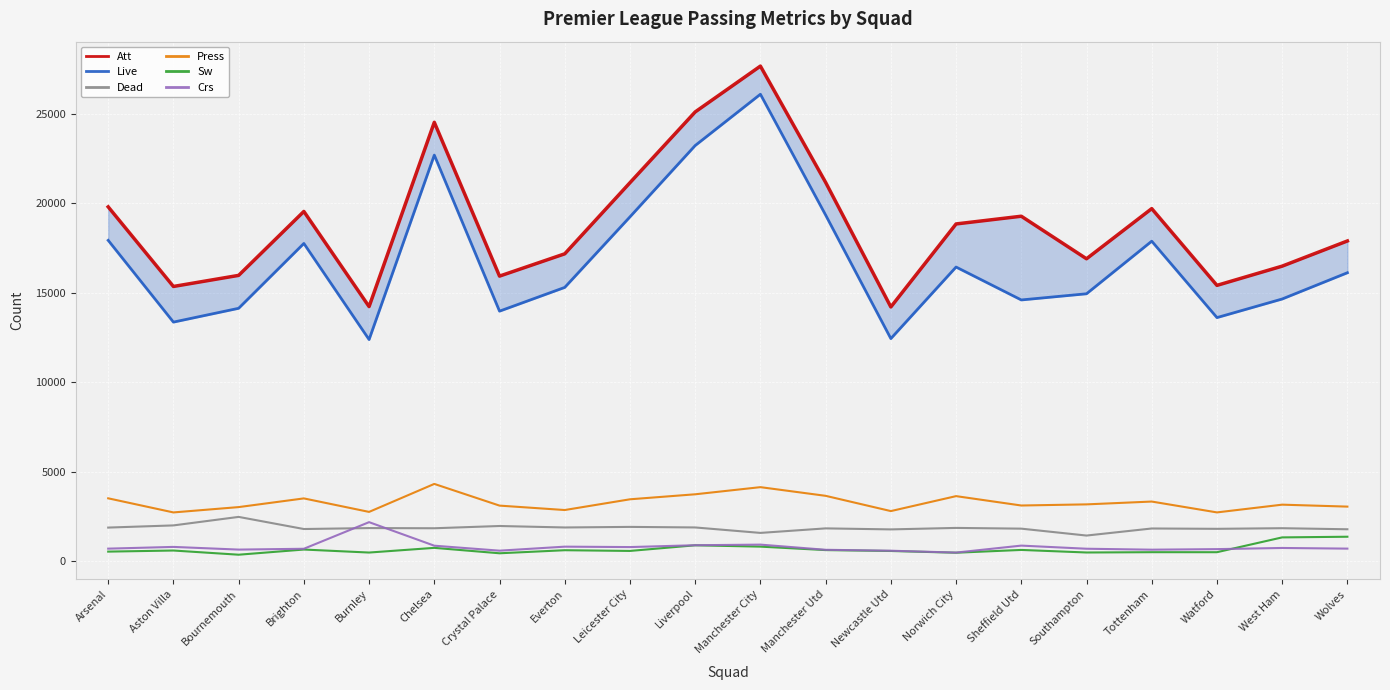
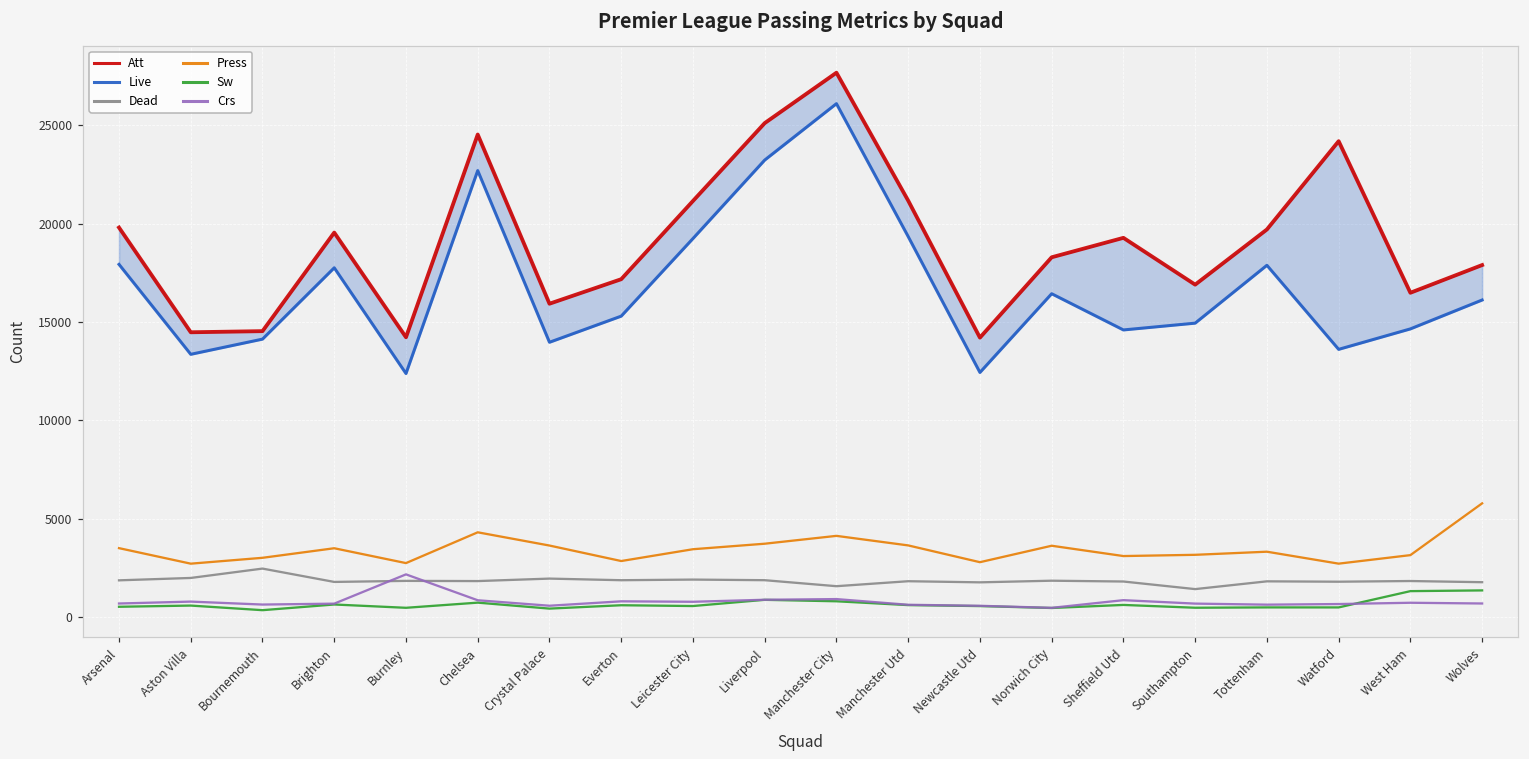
Att, Aston Villa: 15400 -> 14500
Att, Bournemouth: 16000 -> 14500
Press, Crystal Palace: 3100 -> 3600
Att, Norwich City: 18800 -> 18300
Att, Watford: 15400 -> 24200
Press, Wolves: 3000 -> 5800
